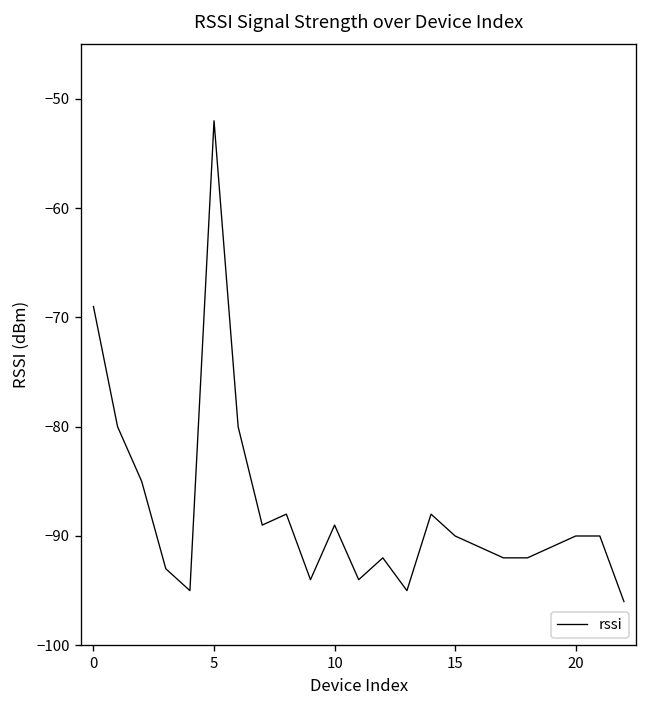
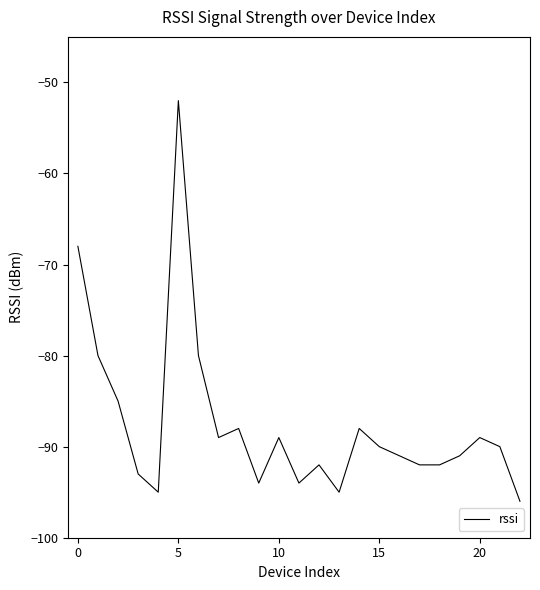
0: -69 -> -68
20: -90 -> -89
